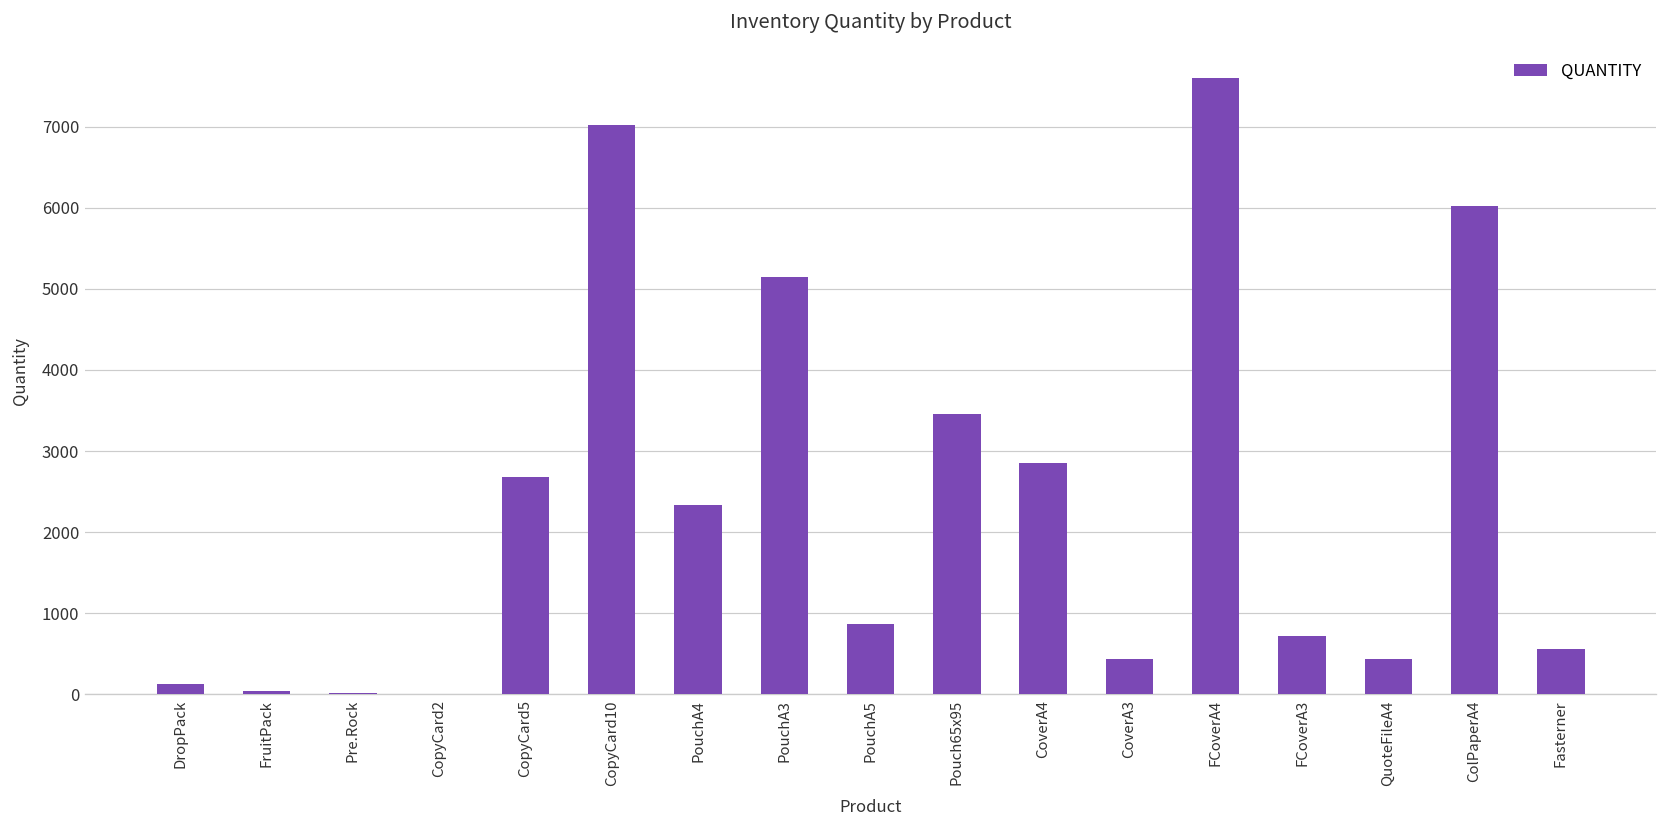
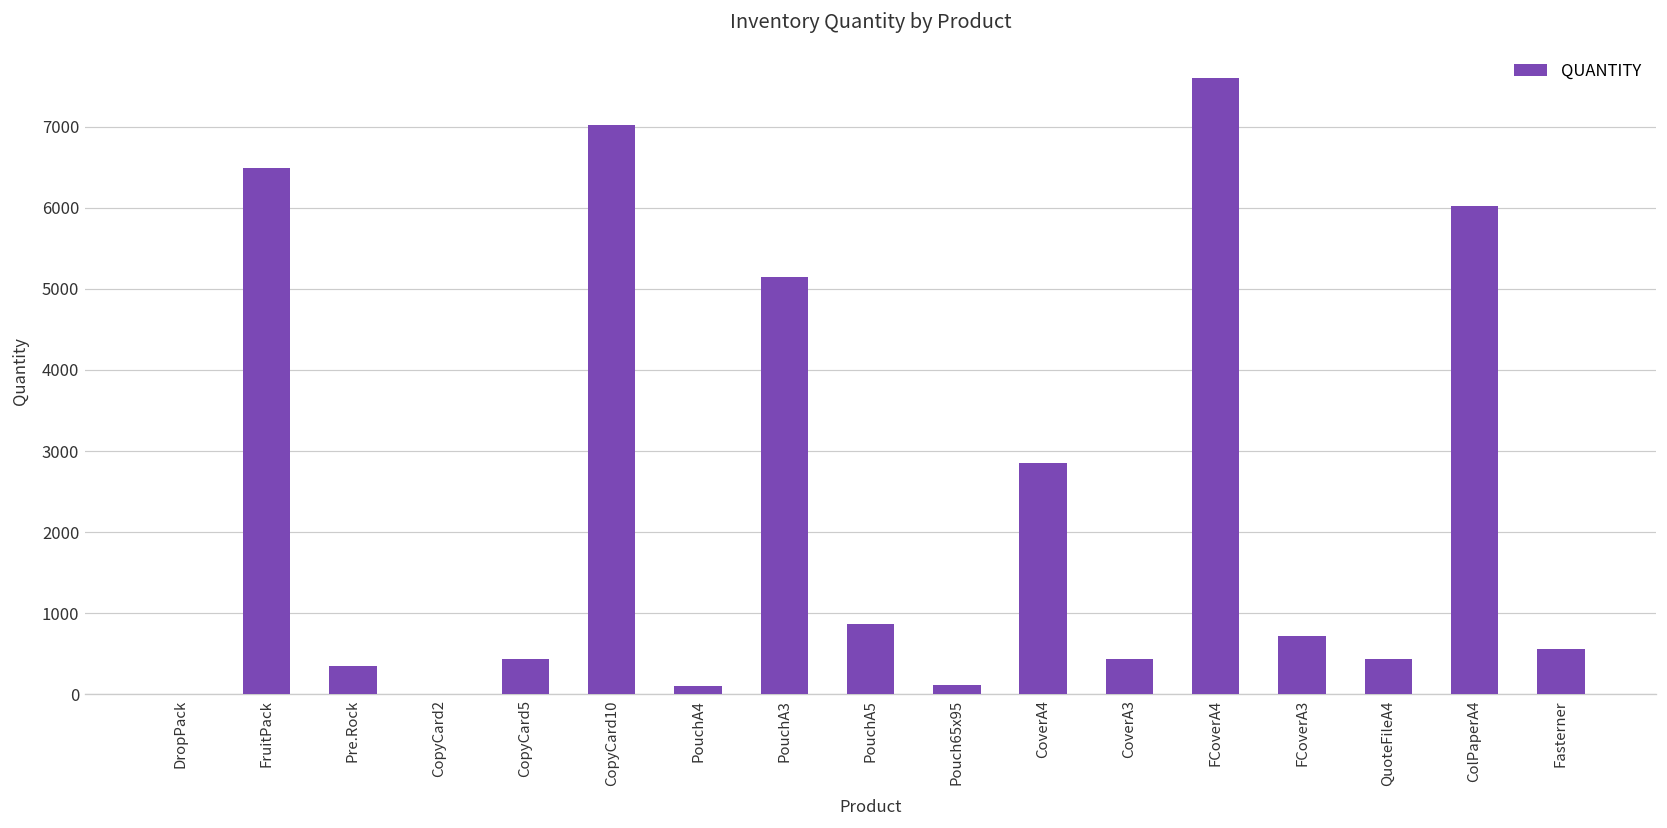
DropPack: 100 -> 0
FruitPack: 0 -> 6500
Pre.Rock: 0 -> 300
CopyCard5: 2700 -> 400
PouchA4: 2300 -> 100
Pouch65x95: 3500 -> 100
